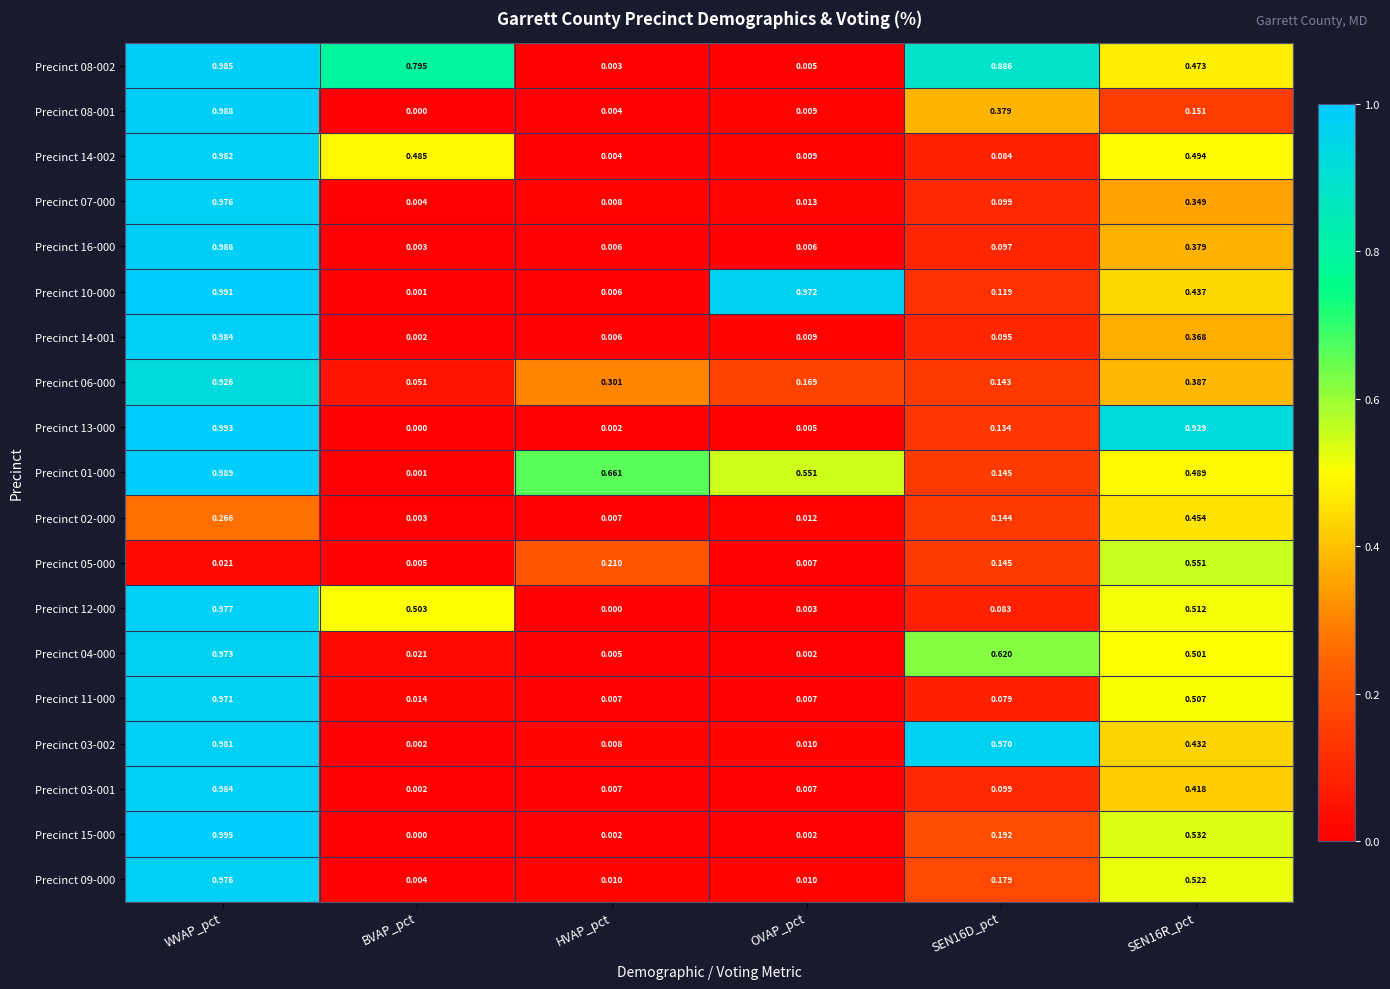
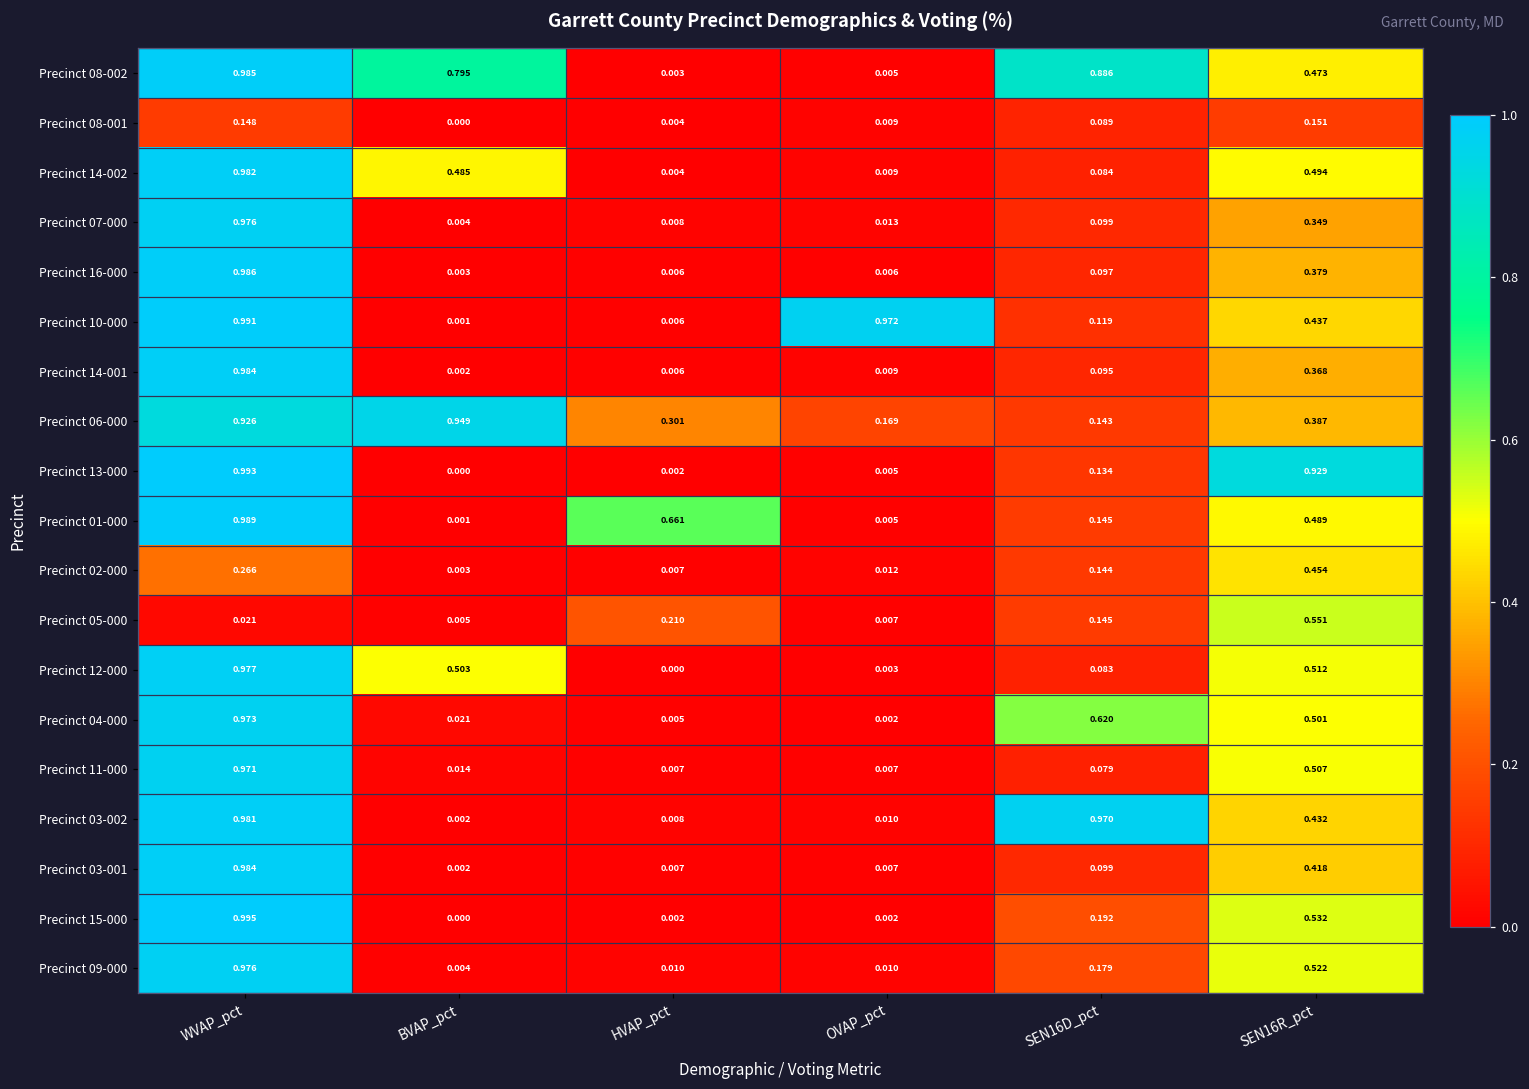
Precinct 08-001, WVAP_pct: 0.988 -> 0.148
Precinct 08-001, SEN16D_pct: 0.379 -> 0.089
Precinct 06-000, BVAP_pct: 0.051 -> 0.949
Precinct 01-000, OVAP_pct: 0.551 -> 0.005
